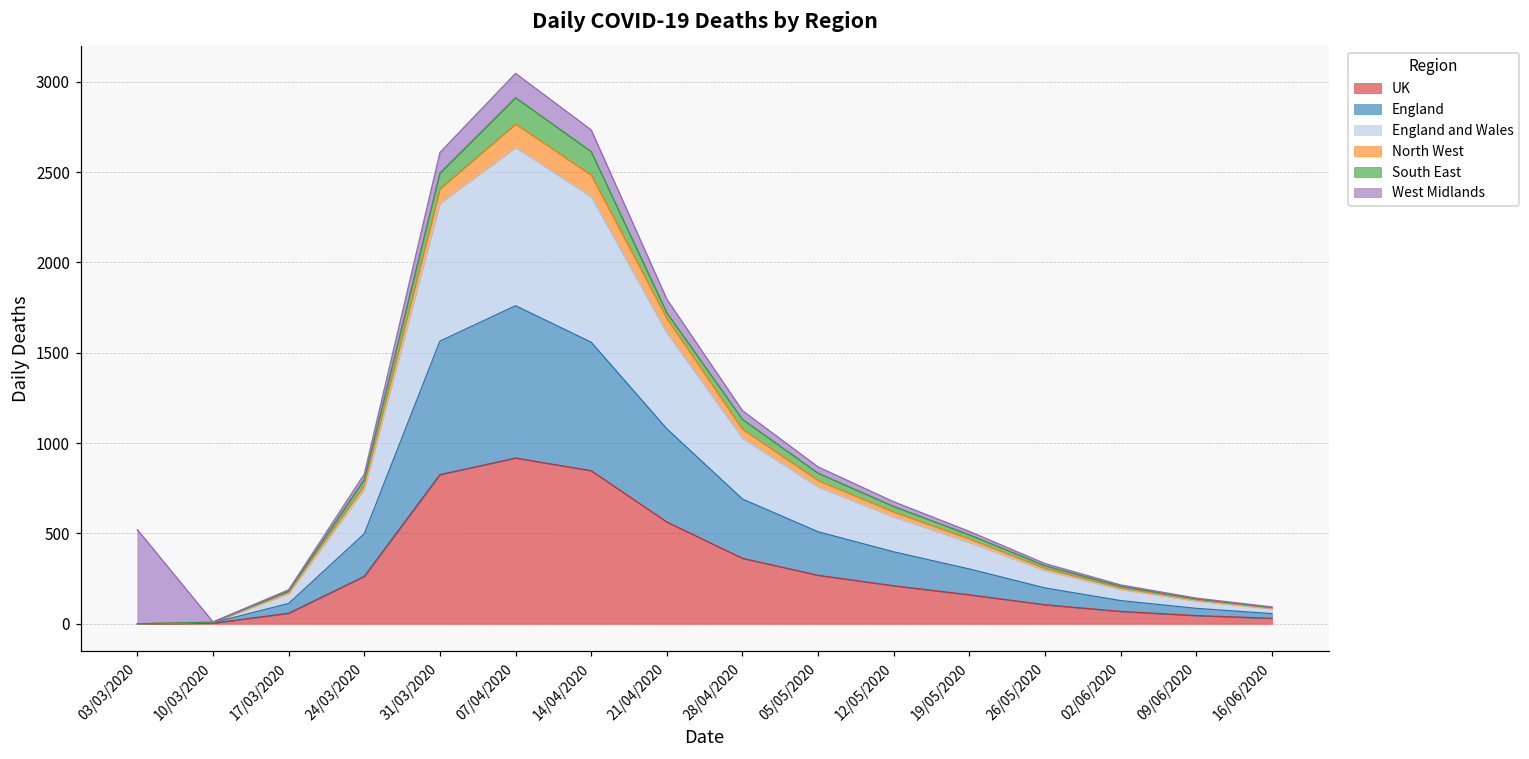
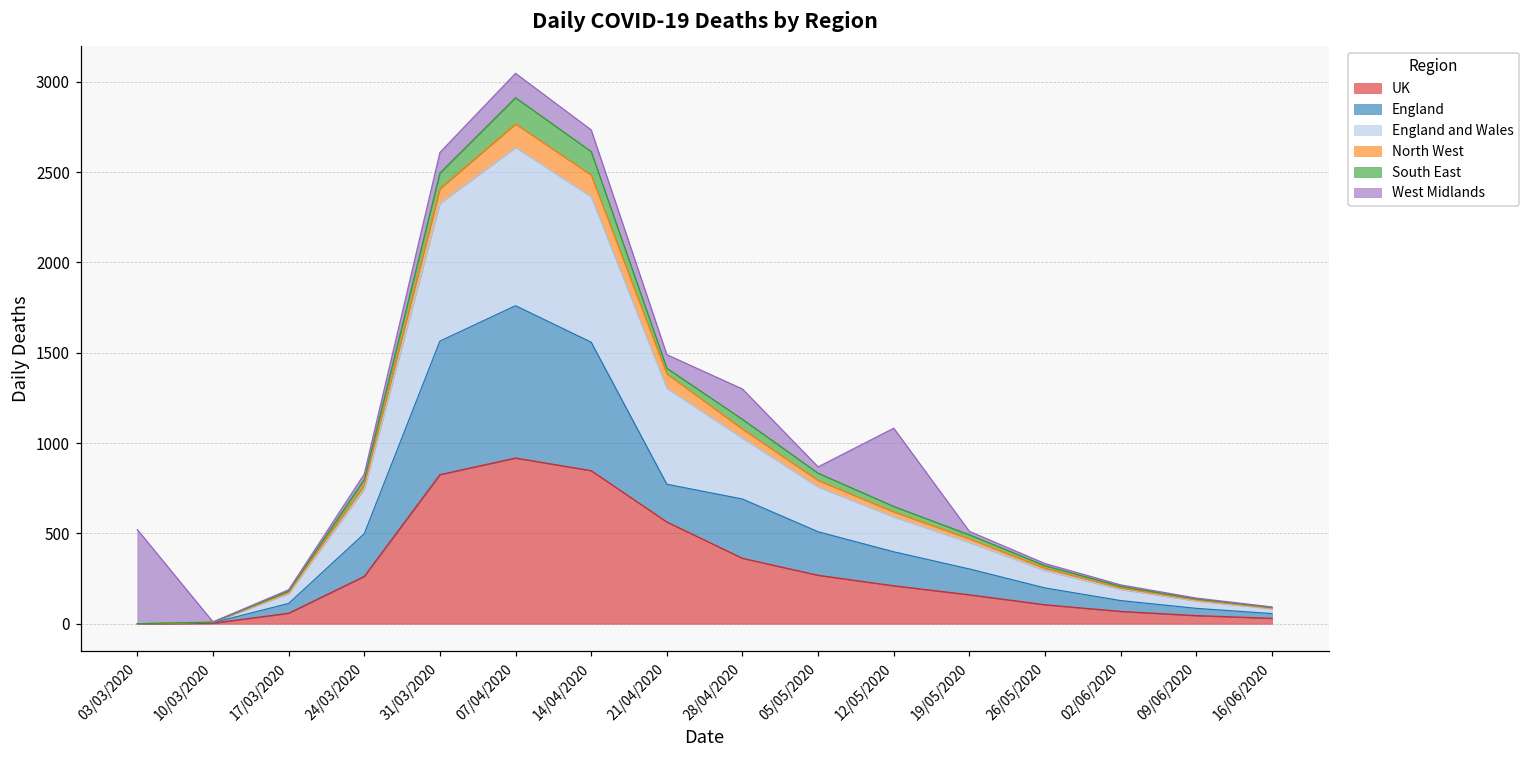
England, 21/04/2020: 520 -> 210
West Midlands, 28/04/2020: 50 -> 170
West Midlands, 12/05/2020: 30 -> 430
